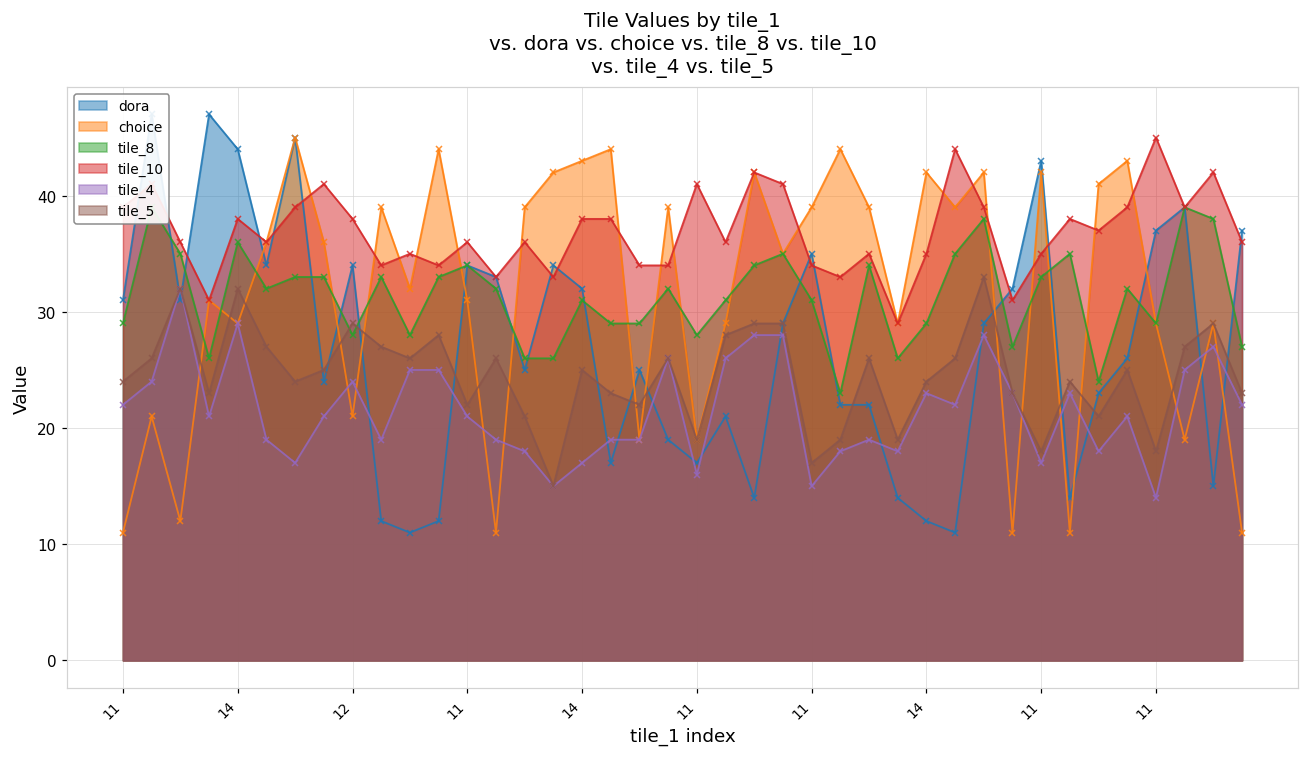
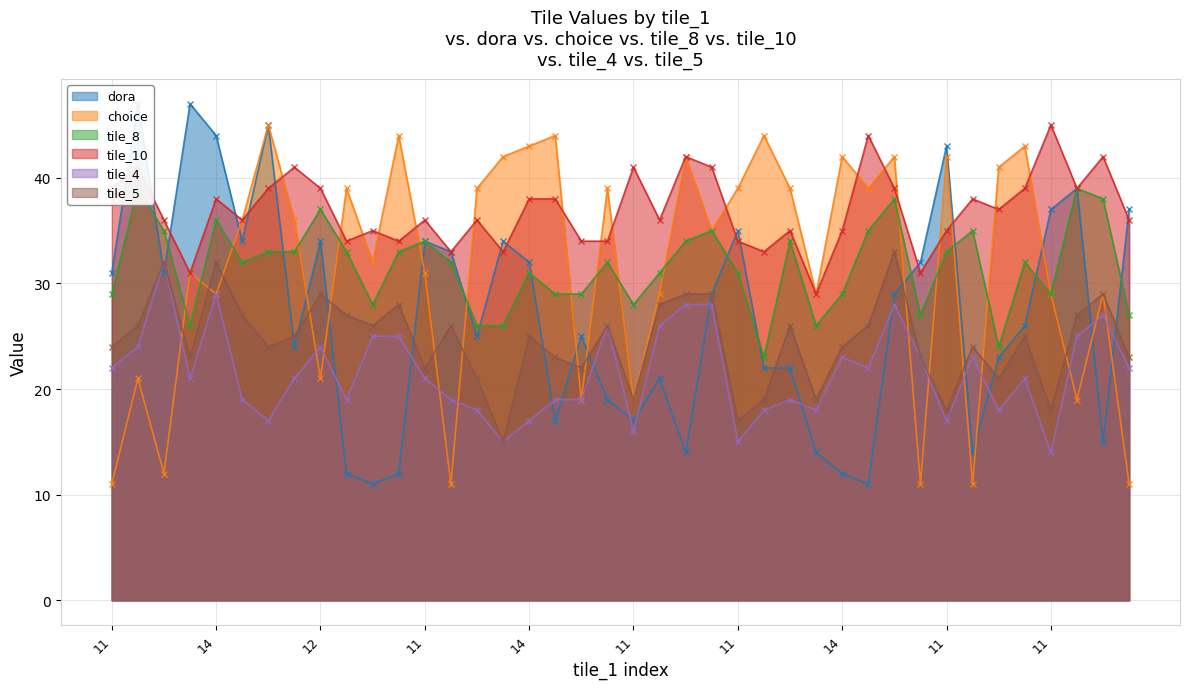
tile_8, 12: 28 -> 37
tile_10, 12: 38 -> 39
